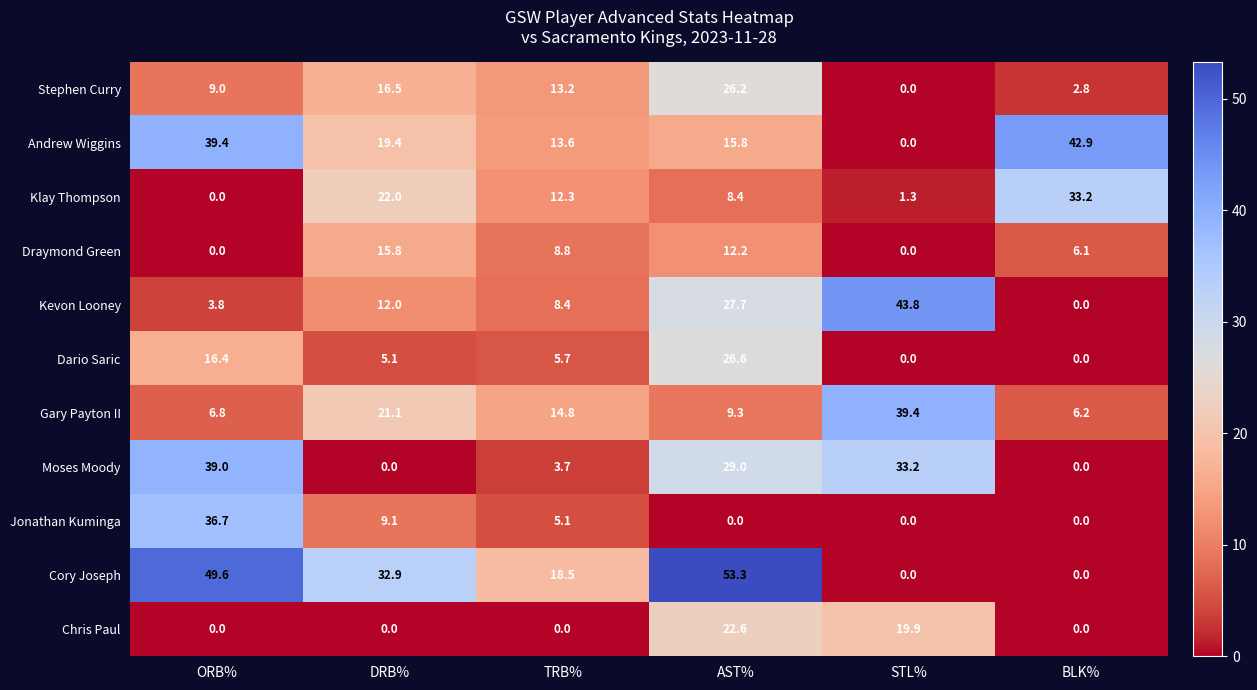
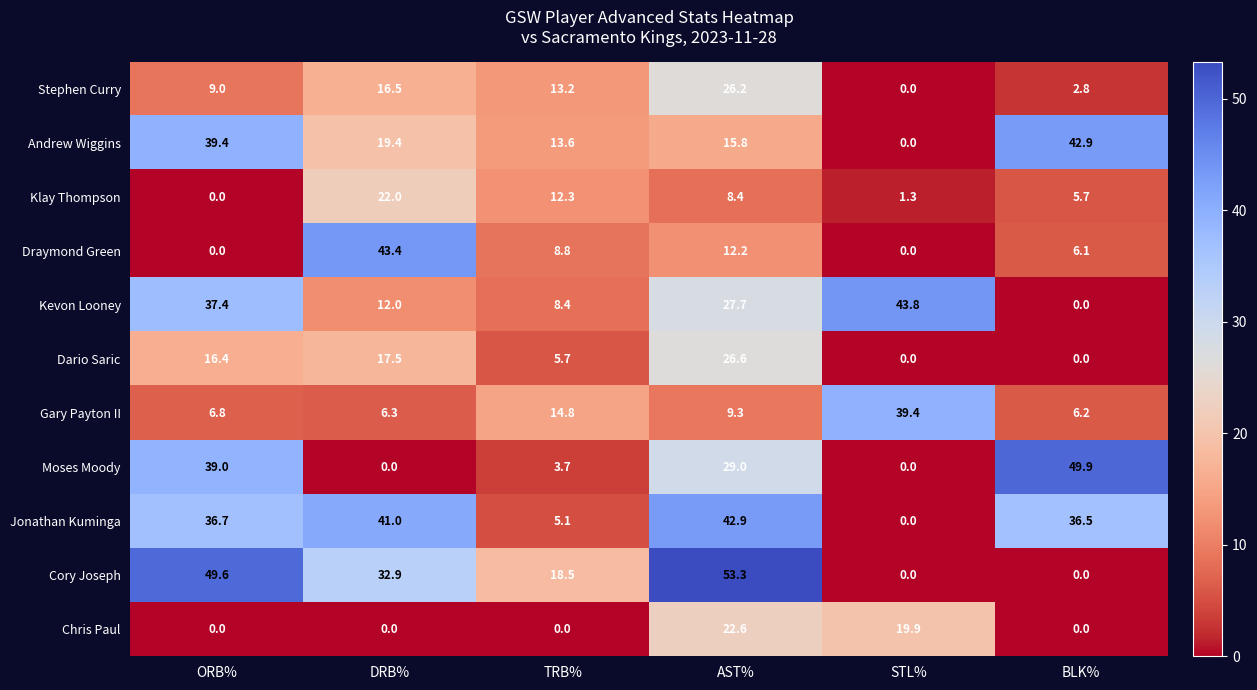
Klay Thompson, BLK%: 33.2 -> 5.7
Draymond Green, DRB%: 15.8 -> 43.4
Kevon Looney, ORB%: 3.8 -> 37.4
Dario Saric, DRB%: 5.1 -> 17.5
Gary Payton II, DRB%: 21.1 -> 6.3
Moses Moody, STL%: 33.2 -> 0.0
Moses Moody, BLK%: 0.0 -> 49.9
Jonathan Kuminga, DRB%: 9.1 -> 41.0
Jonathan Kuminga, AST%: 0.0 -> 42.9
Jonathan Kuminga, BLK%: 0.0 -> 36.5
